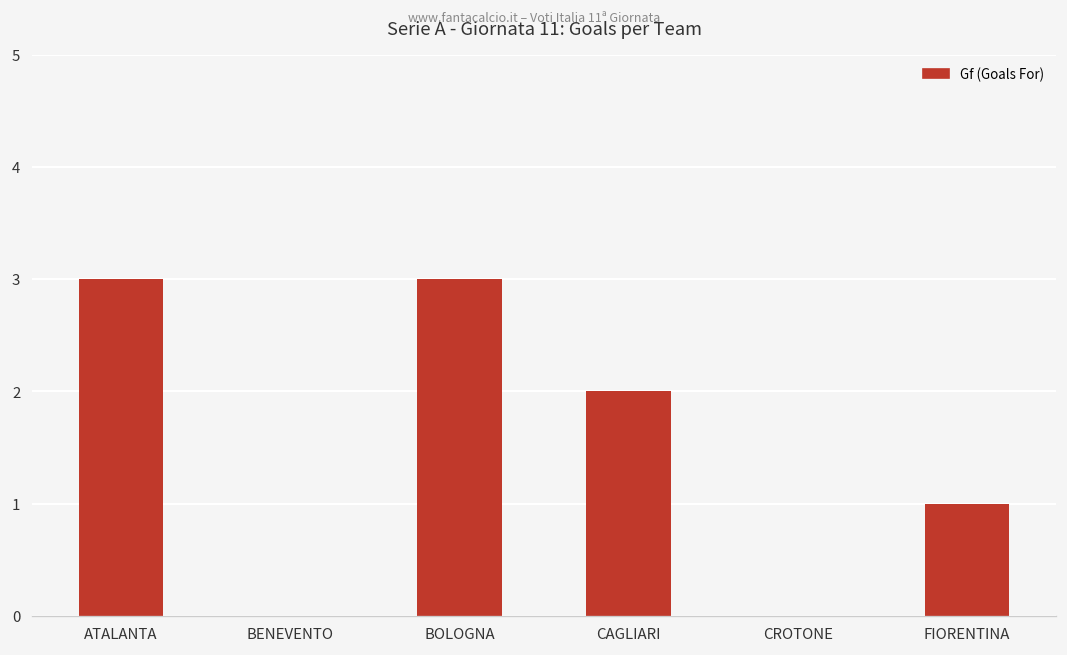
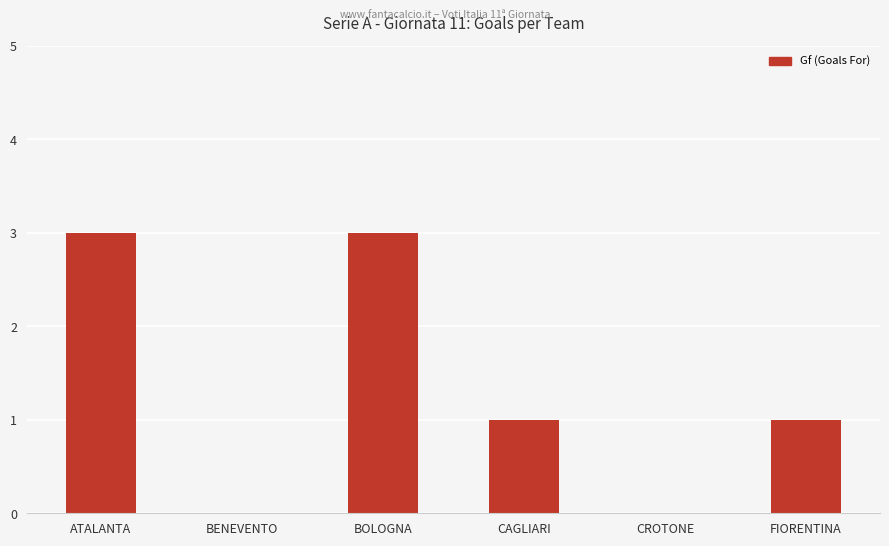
CAGLIARI: 2 -> 1
